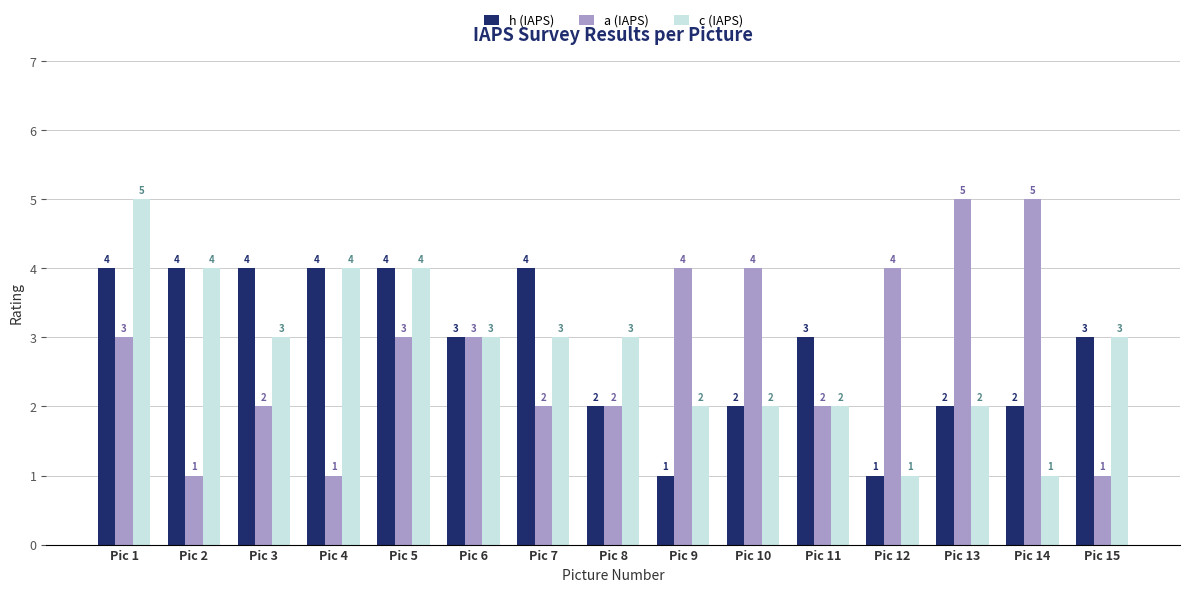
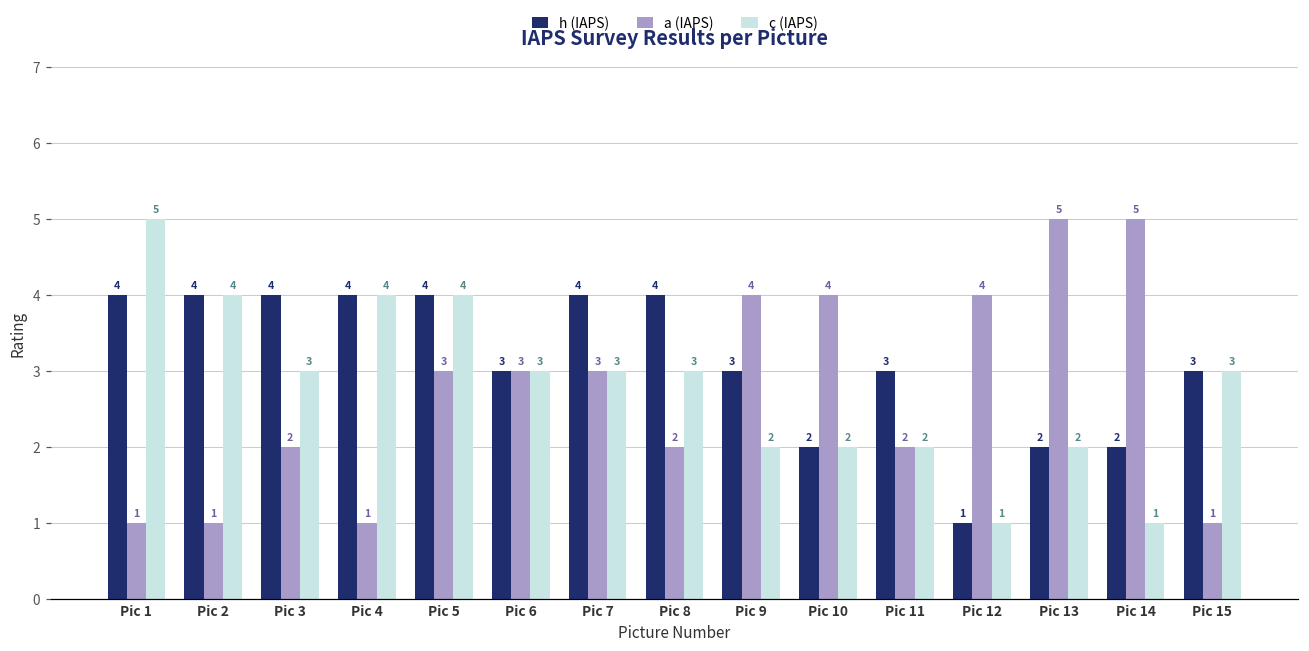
a (IAPS), Pic 1: 3 -> 1
a (IAPS), Pic 7: 2 -> 3
h (IAPS), Pic 8: 2 -> 4
h (IAPS), Pic 9: 1 -> 3
